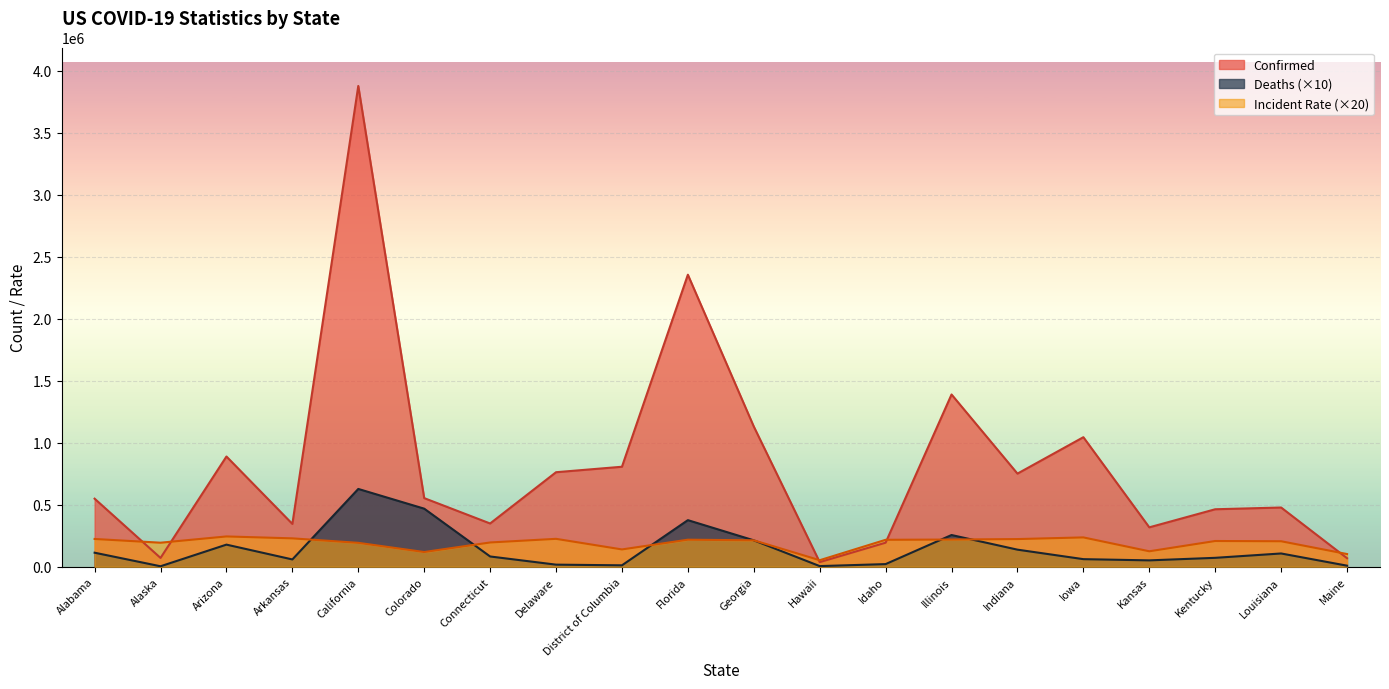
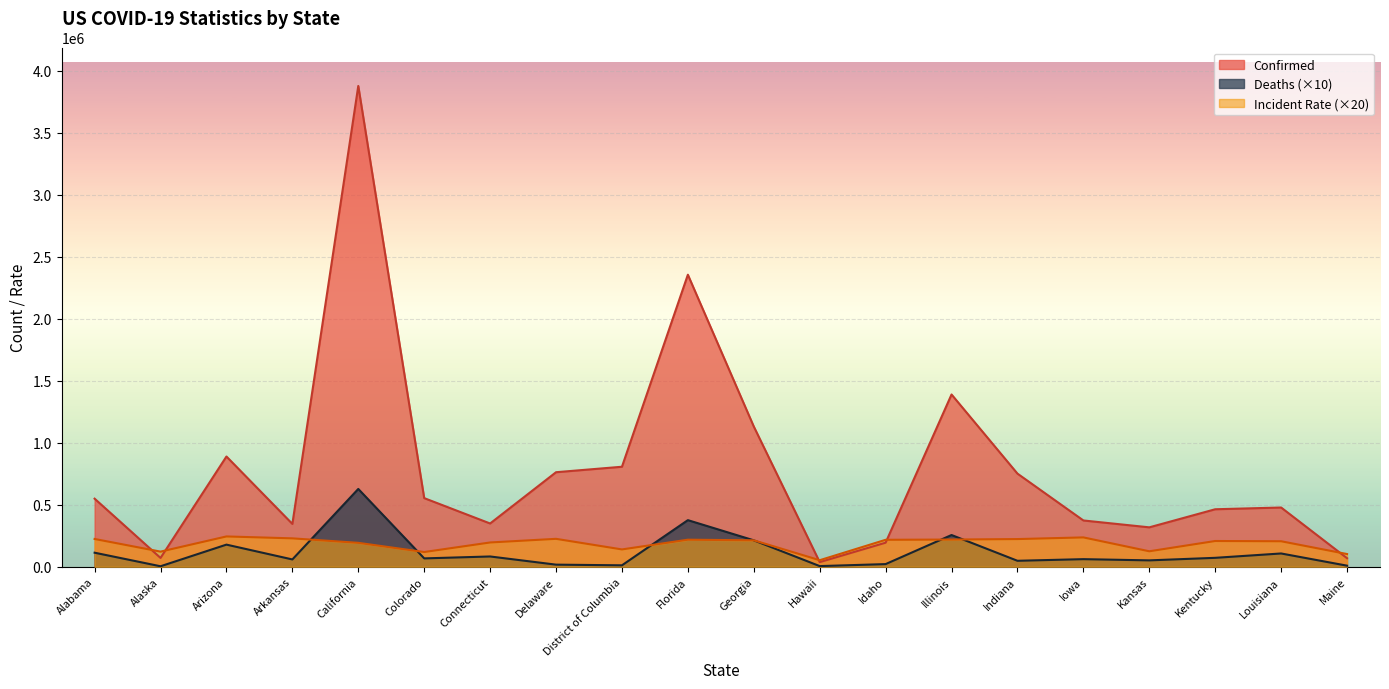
Incident Rate (×20), Alaska: 190000 -> 120000
Deaths (×10), Colorado: 470000 -> 70000
Deaths (×10), Indiana: 140000 -> 50000
Confirmed, Iowa: 1040000 -> 370000
